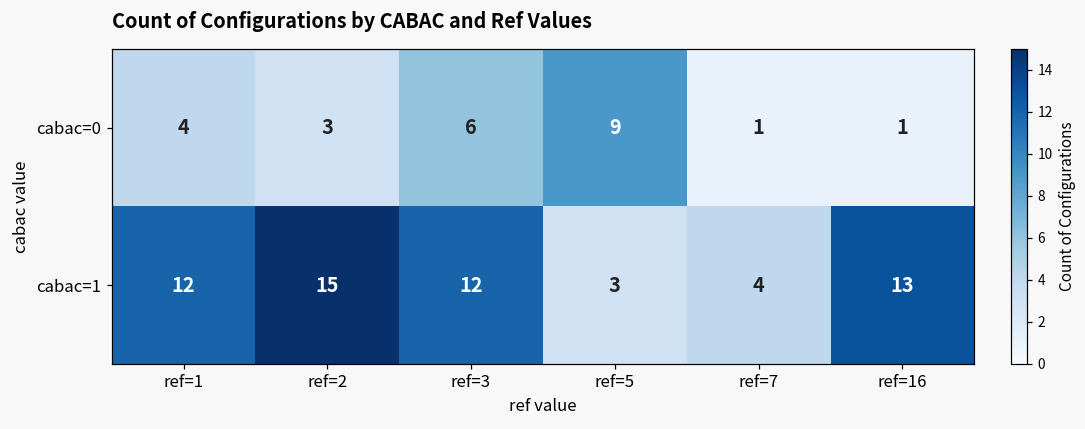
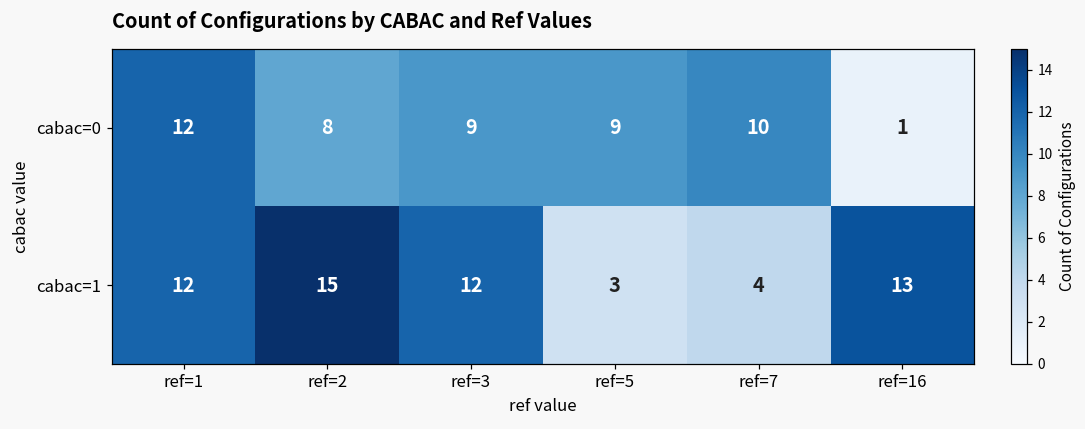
cabac=0, ref=1: 4 -> 12
cabac=0, ref=2: 3 -> 8
cabac=0, ref=3: 6 -> 9
cabac=0, ref=7: 1 -> 10
